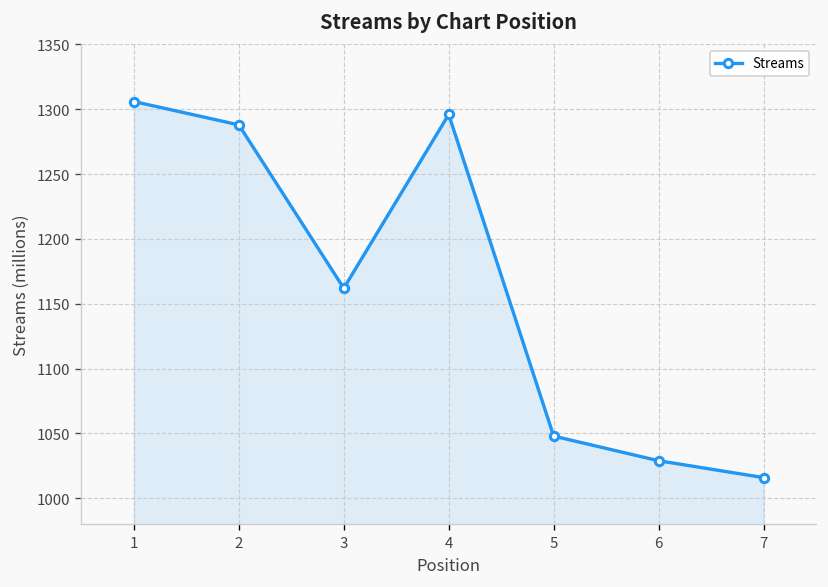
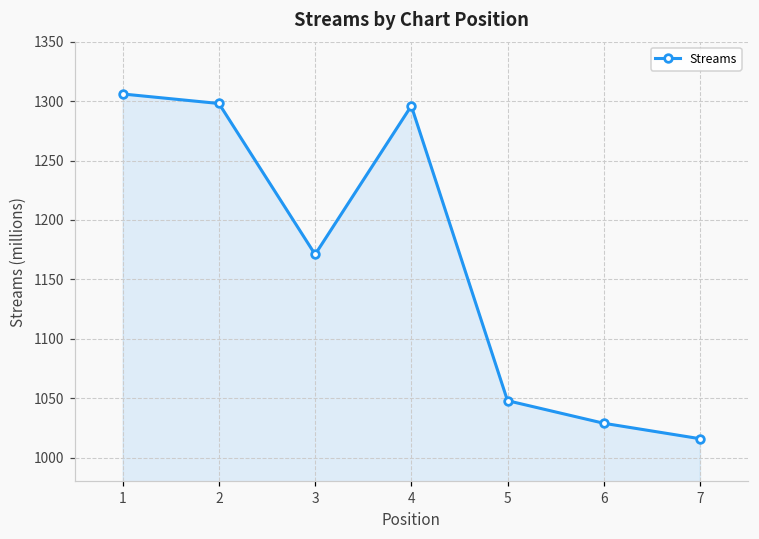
2: 1288 -> 1298
3: 1162 -> 1171
